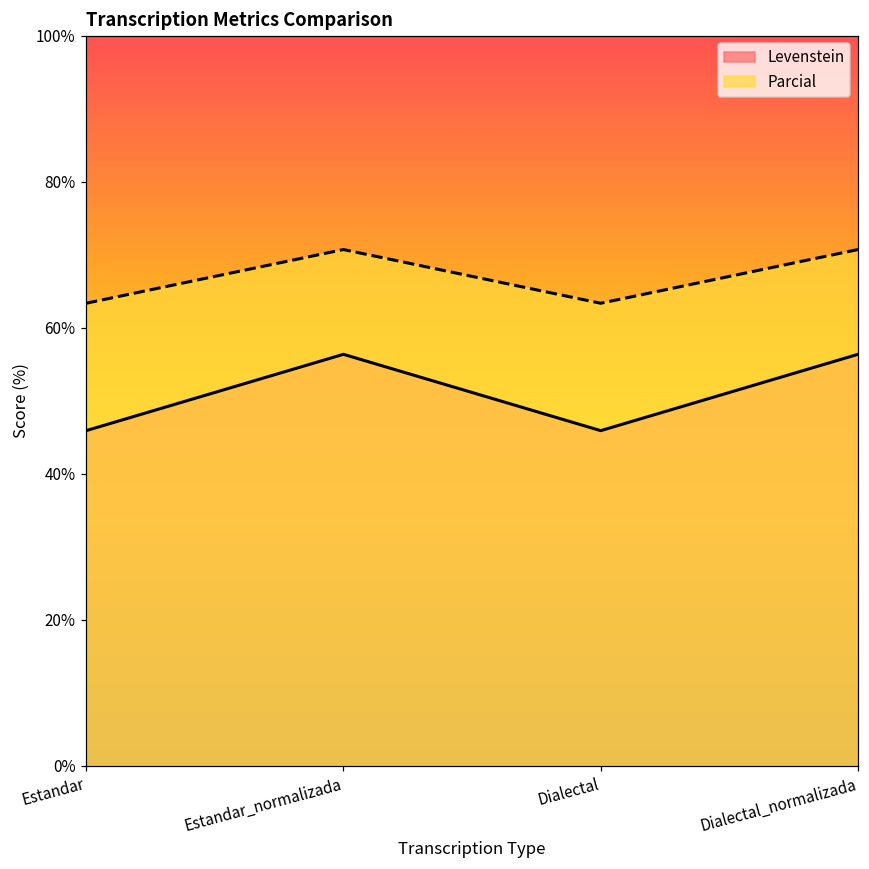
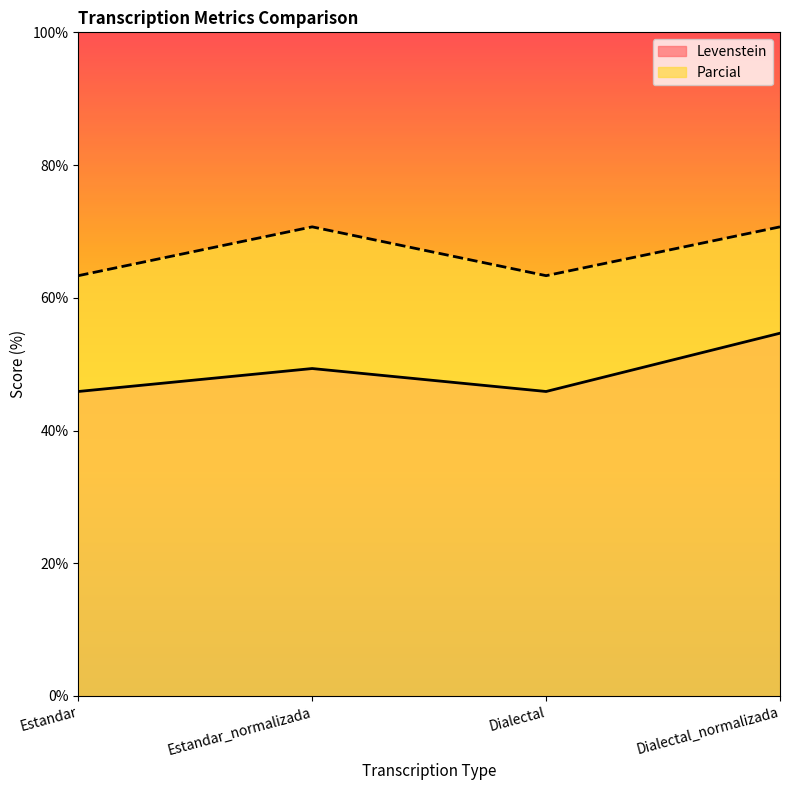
Levenstein, Estandar_normalizada: 56% -> 49%
Levenstein, Dialectal_normalizada: 56% -> 55%
